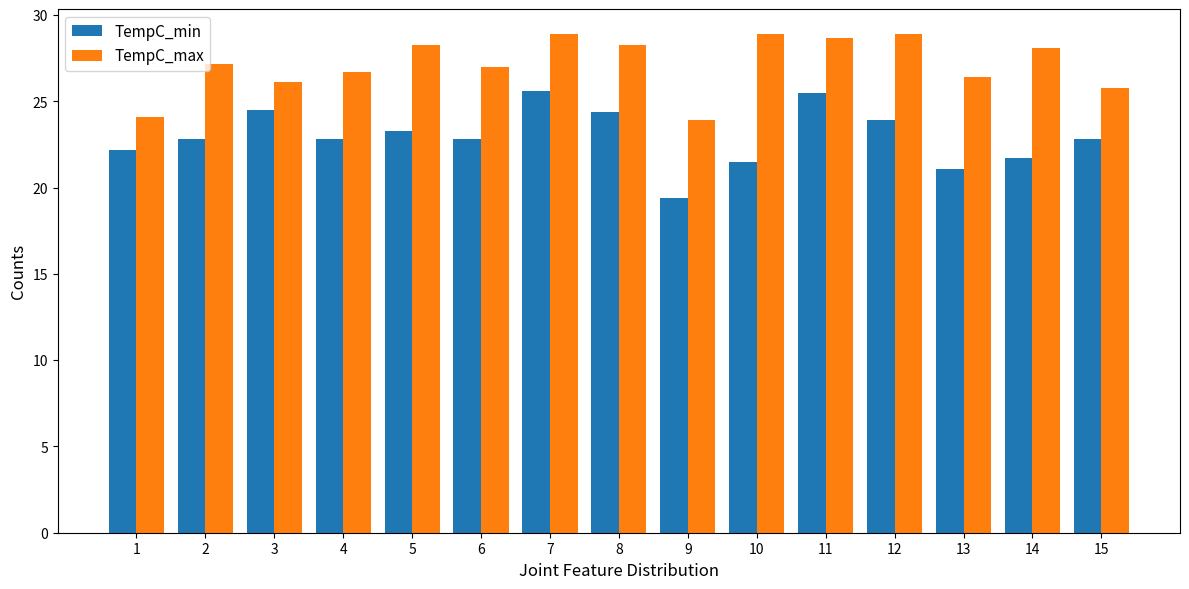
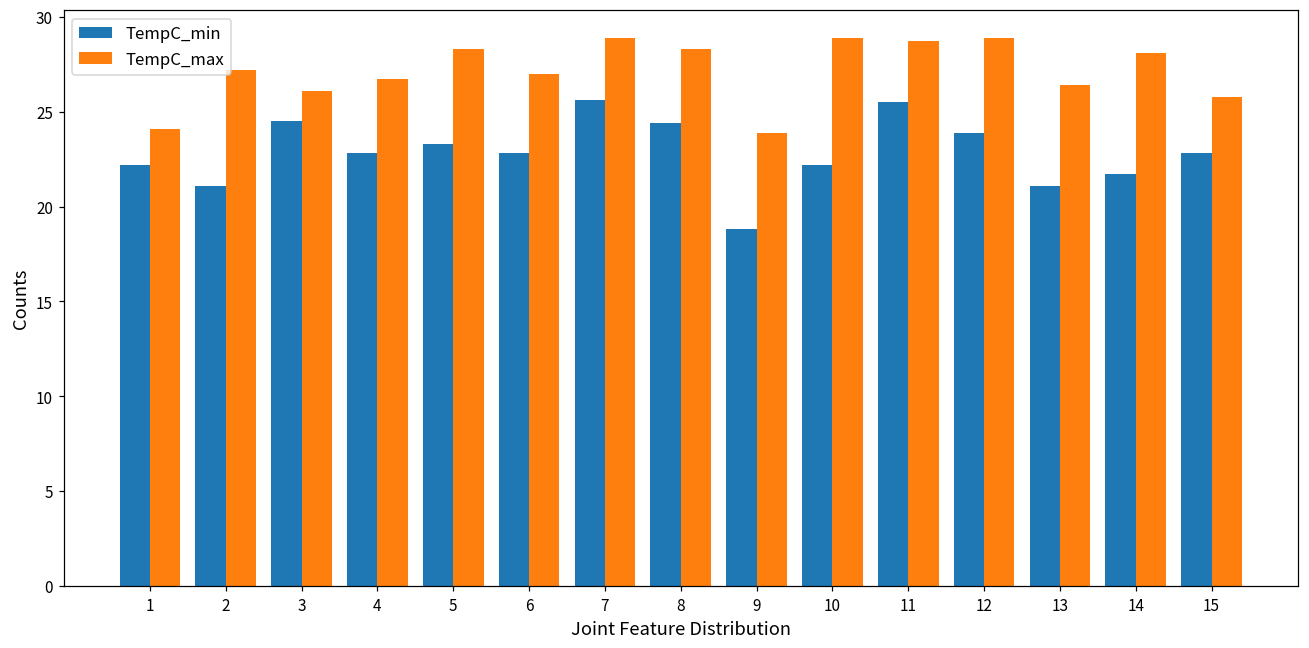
TempC_min, 2: 22.8 -> 21.1
TempC_min, 9: 19.4 -> 18.8
TempC_min, 10: 21.5 -> 22.2
